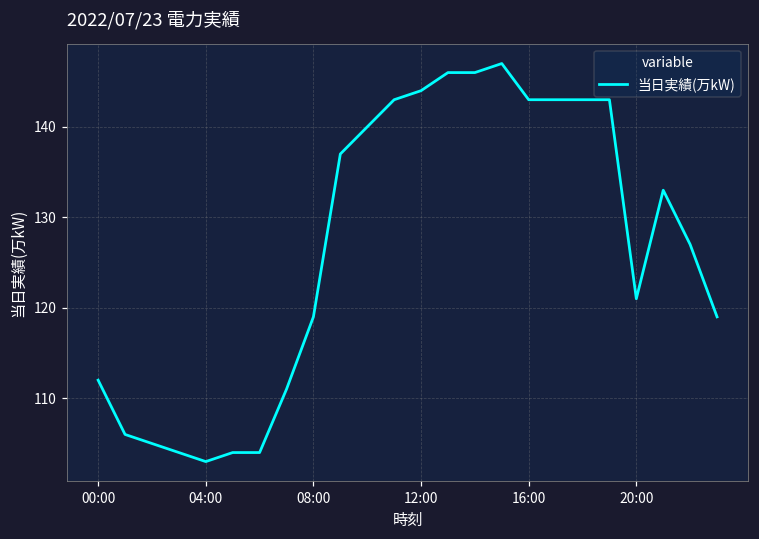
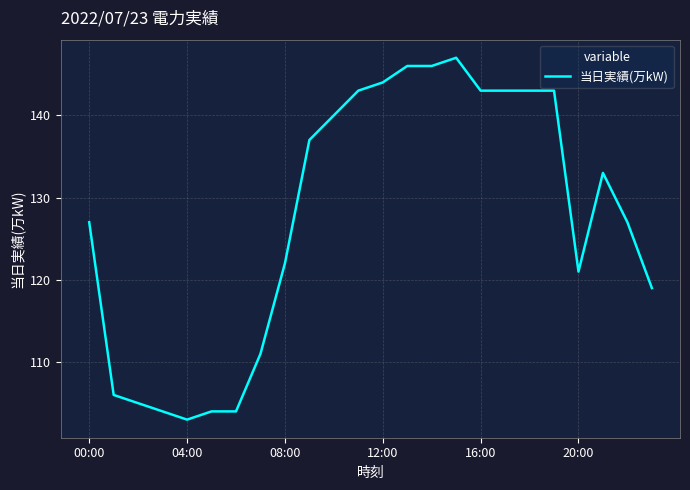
00:00: 112 -> 127
08:00: 119 -> 122
